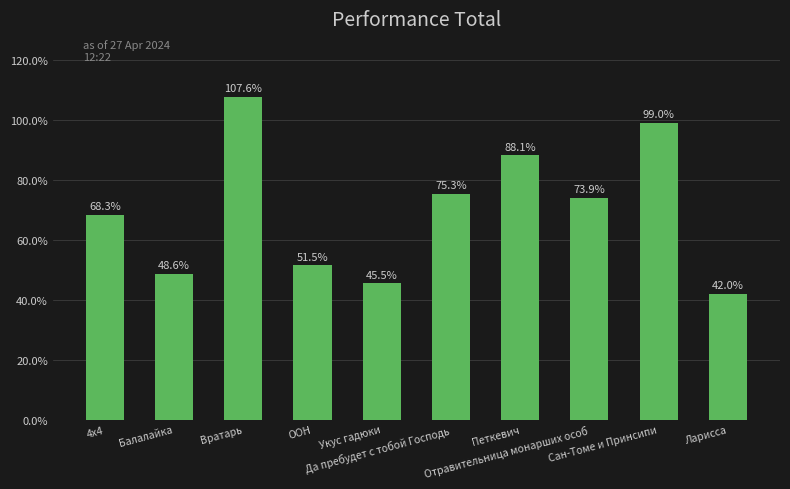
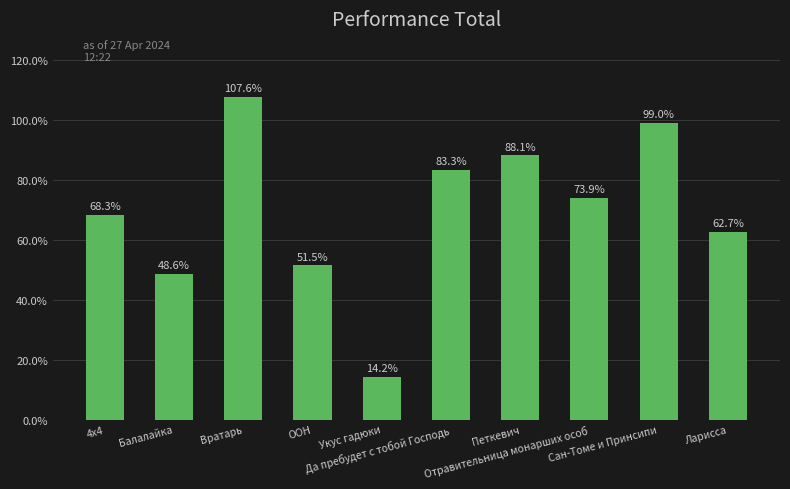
Укус гадюки: 45.5% -> 14.2%
Да пребудет с тобой Господь: 75.3% -> 83.3%
Ларисса: 42.0% -> 62.7%
